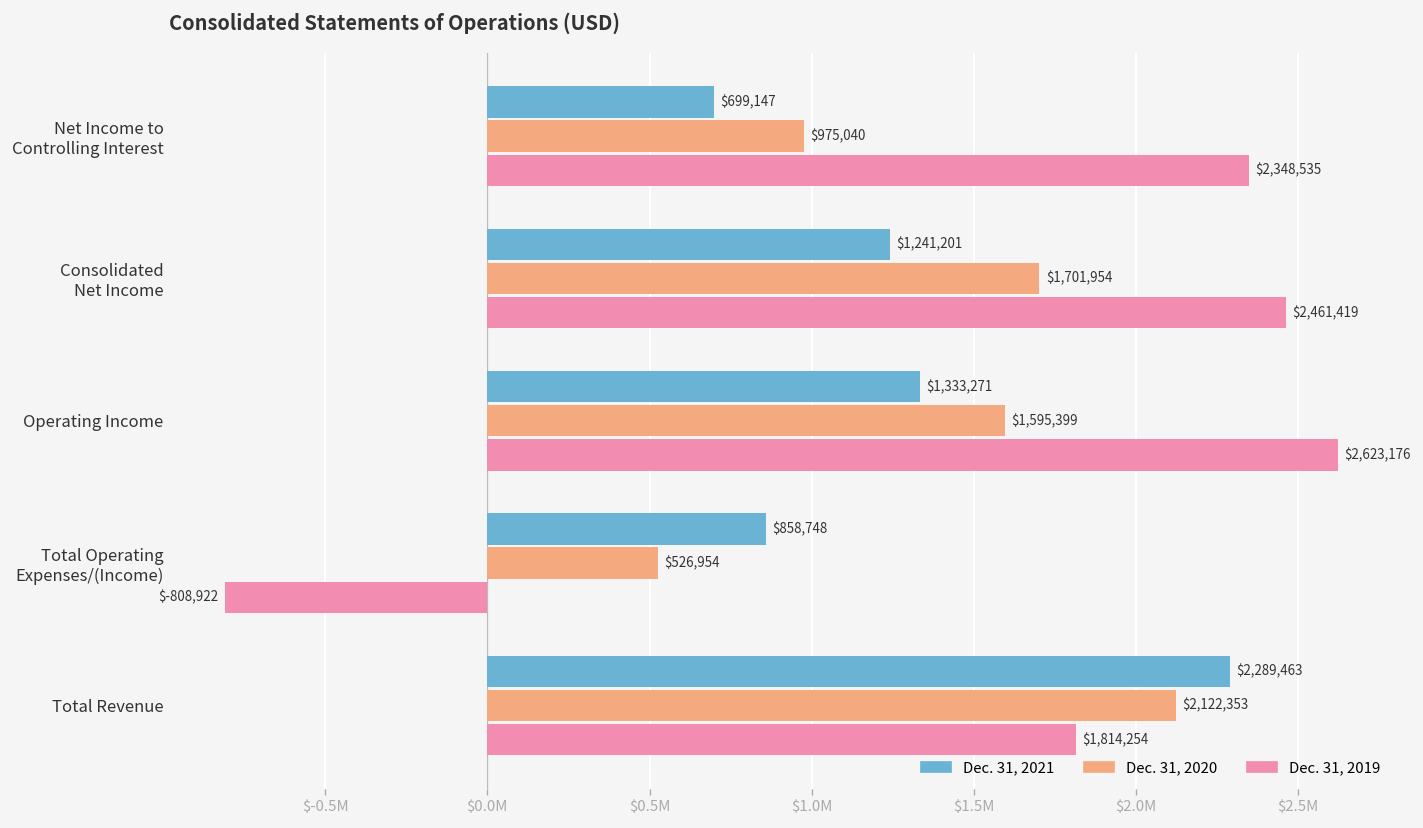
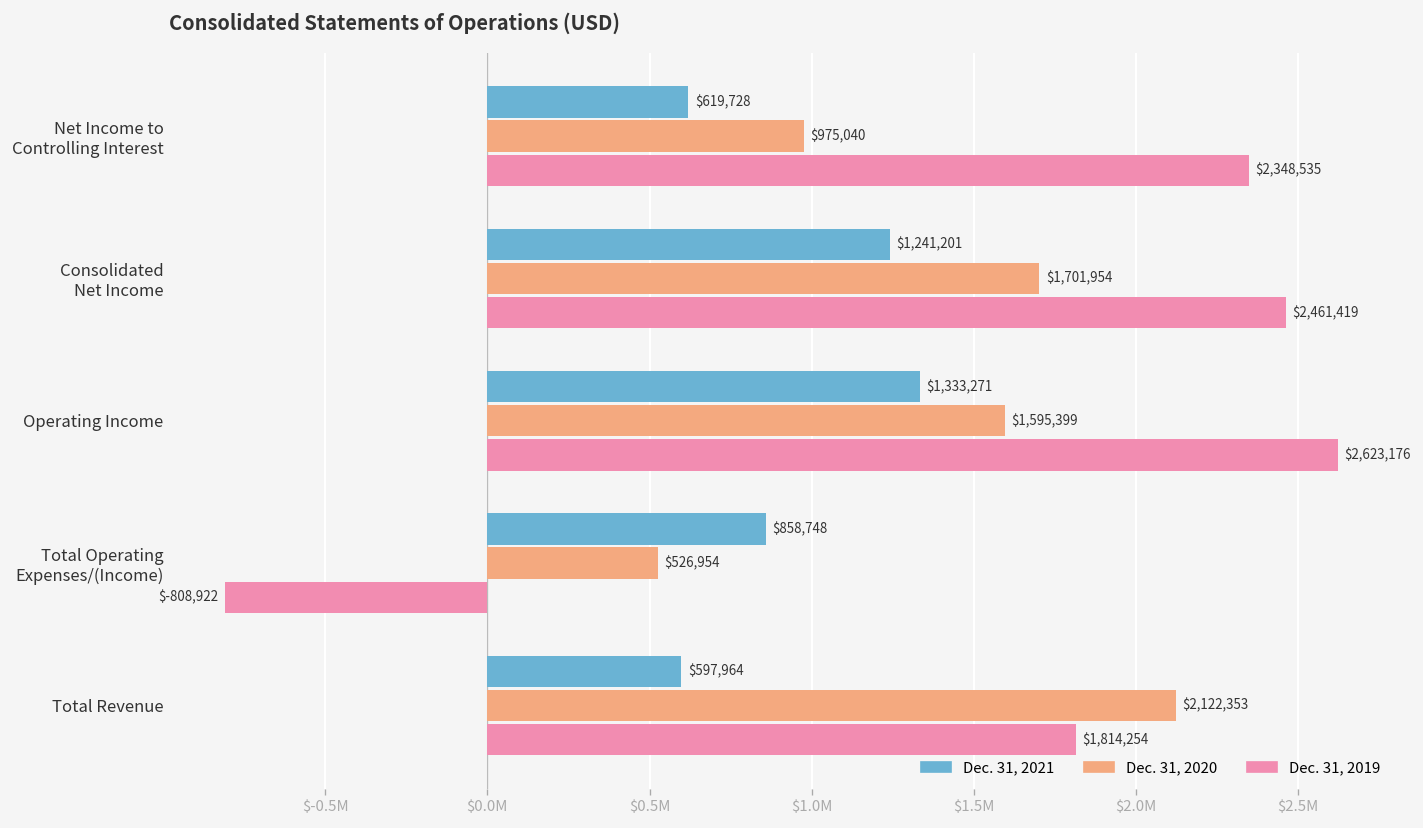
Dec. 31, 2021, Net Income to Controlling Interest: $699,147 -> $619,728
Dec. 31, 2021, Total Revenue: $2,289,463 -> $597,964
